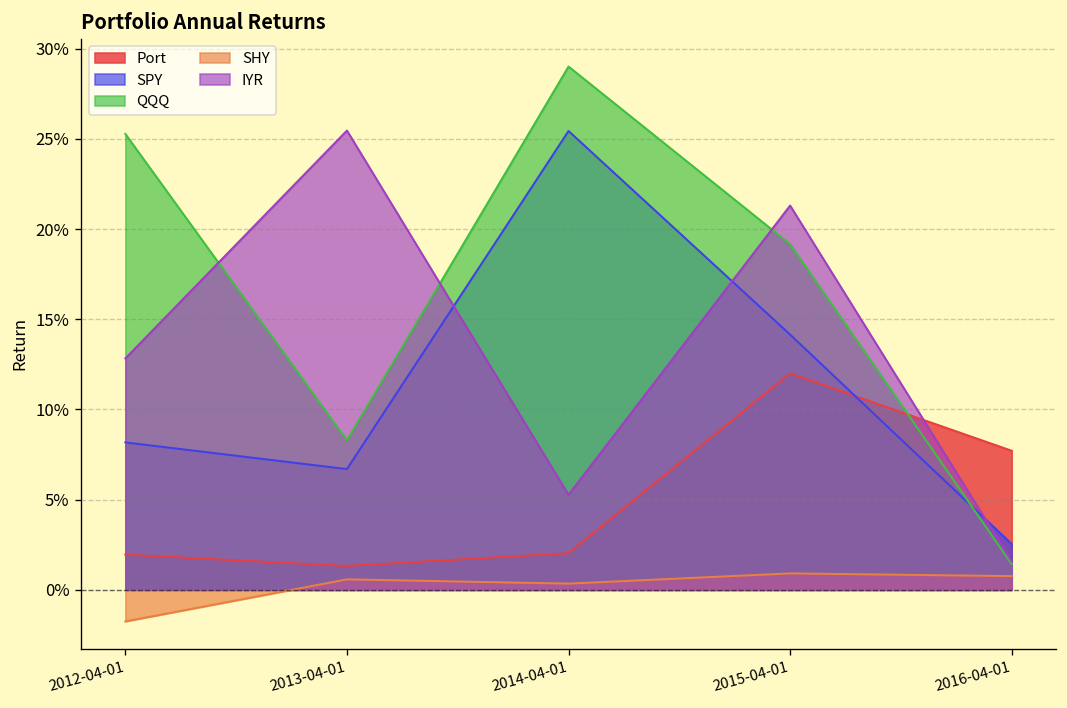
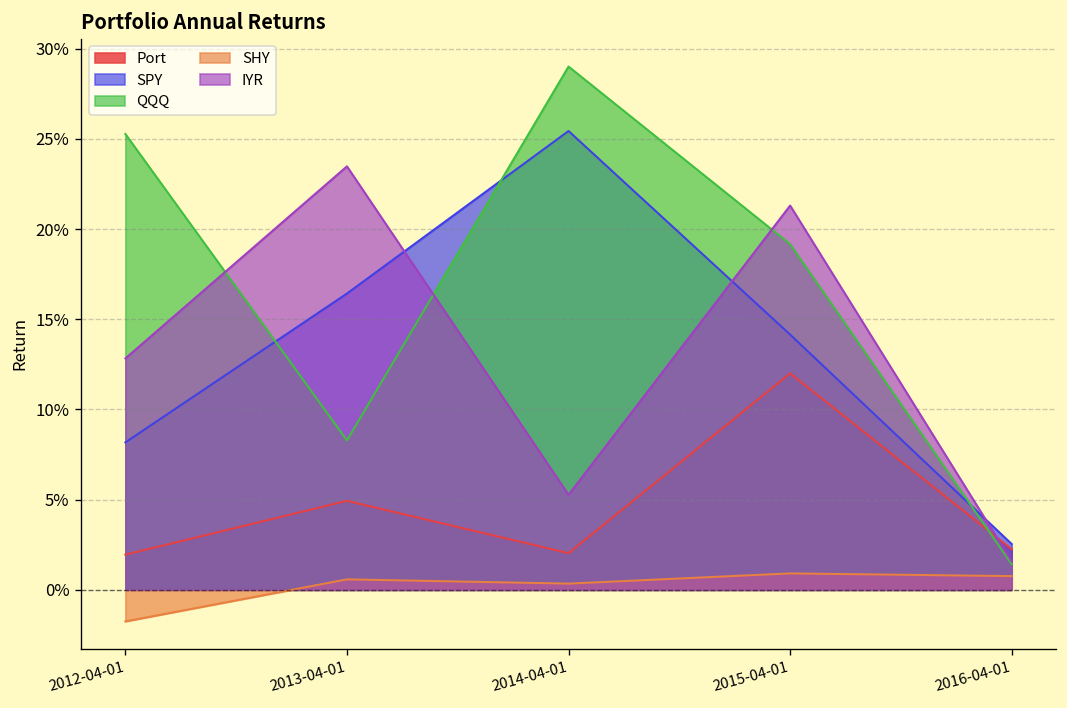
Port, 2013-04-01: 1.3% -> 4.9%
SPY, 2013-04-01: 6.7% -> 16.4%
IYR, 2013-04-01: 25.5% -> 23.5%
Port, 2016-04-01: 7.7% -> 2.3%
